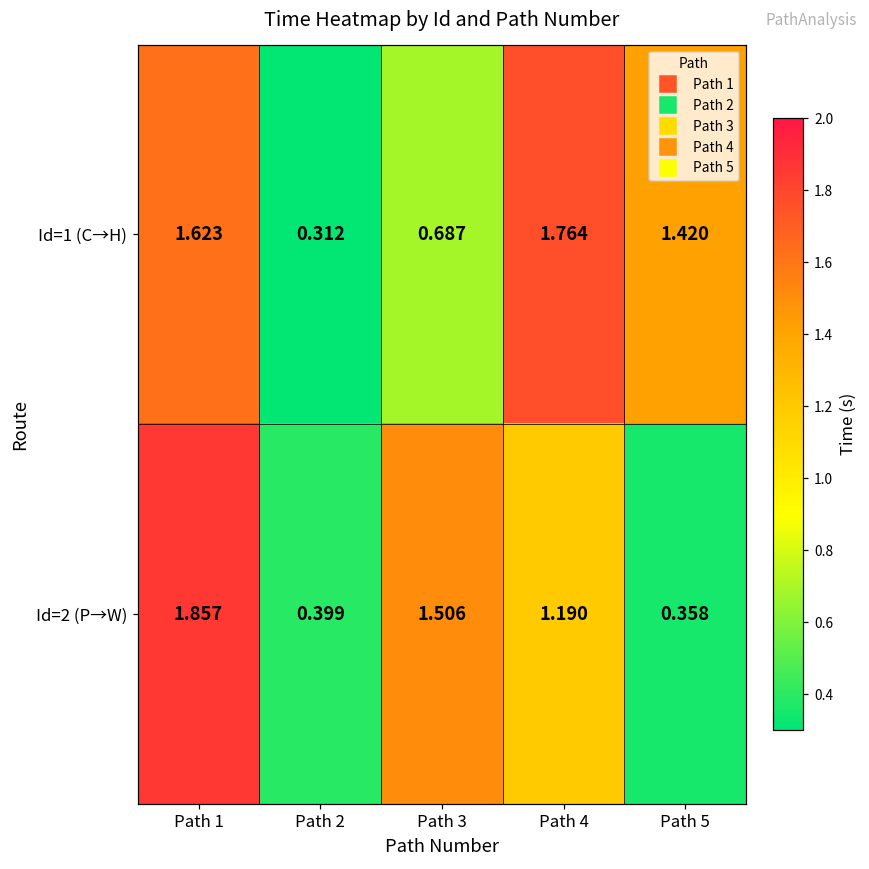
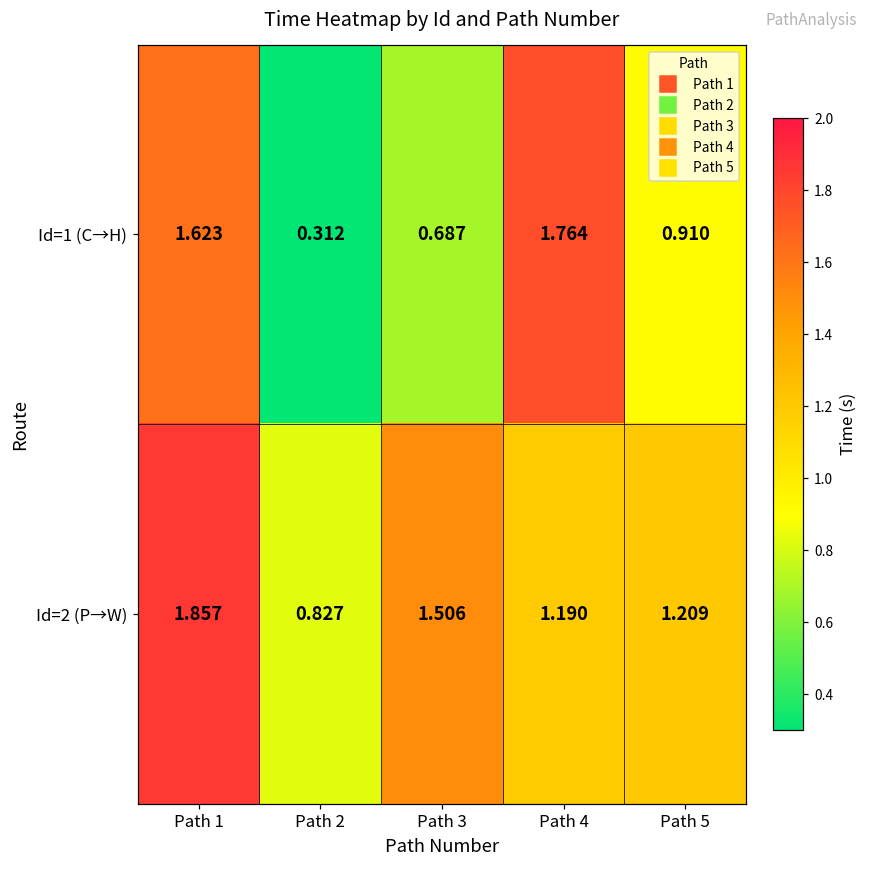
Id=1 (C→H), Path 5: 1.420 -> 0.910
Id=2 (P→W), Path 2: 0.399 -> 0.827
Id=2 (P→W), Path 5: 0.358 -> 1.209
